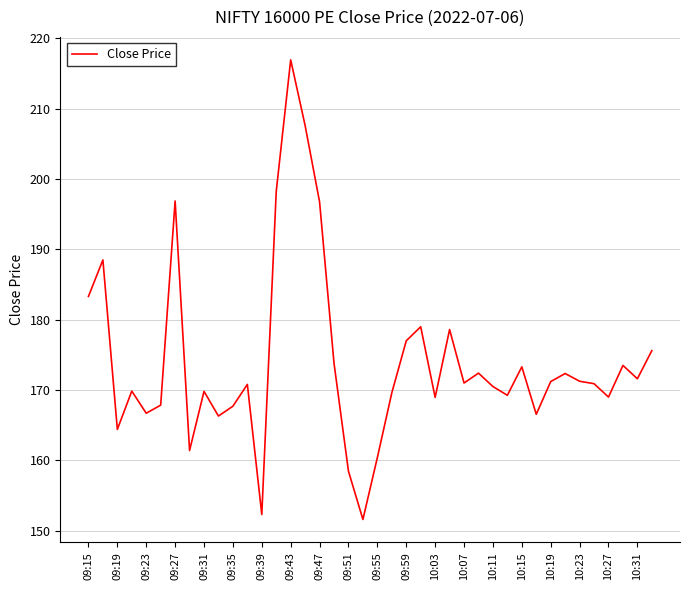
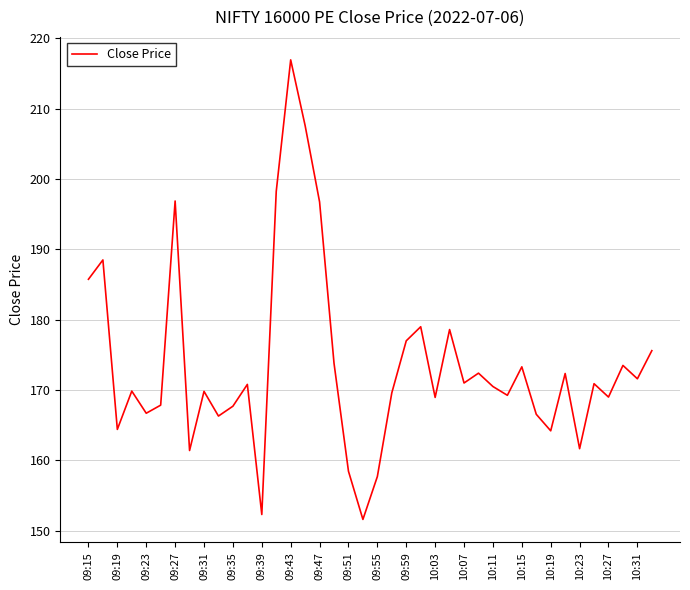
09:15: 183 -> 186
09:55: 160 -> 158
10:19: 171 -> 164
10:23: 171 -> 162
